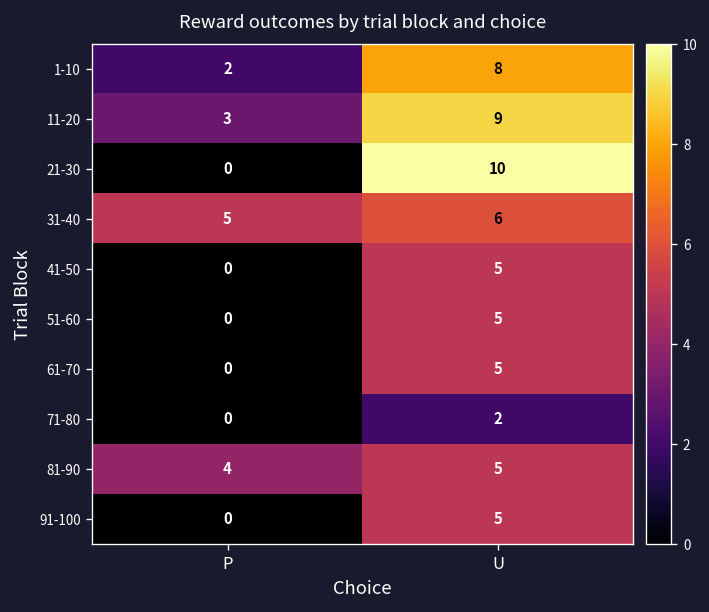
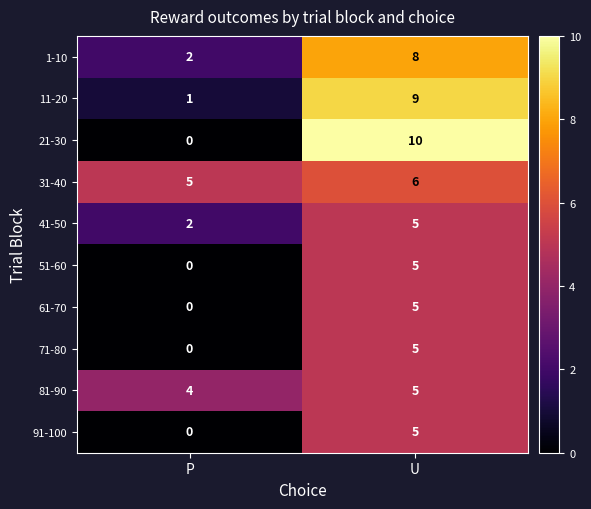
11-20, P: 3 -> 1
41-50, P: 0 -> 2
71-80, U: 2 -> 5
